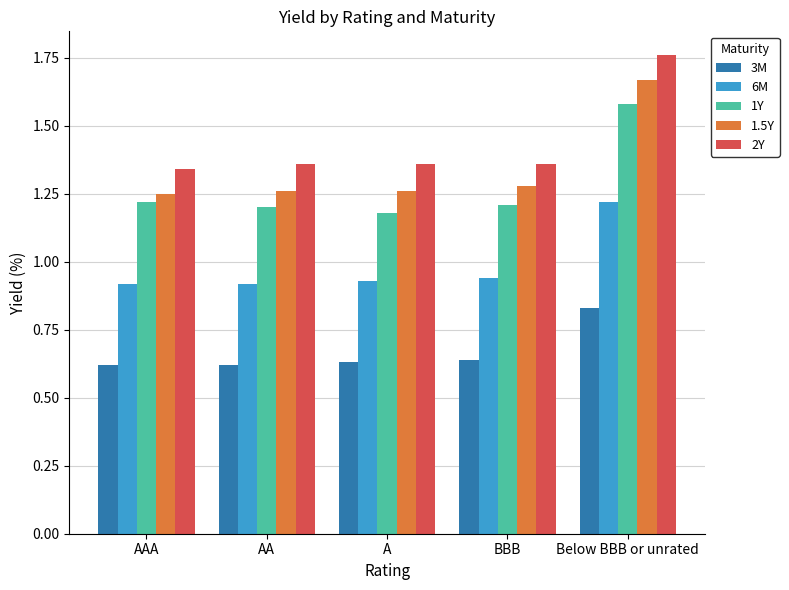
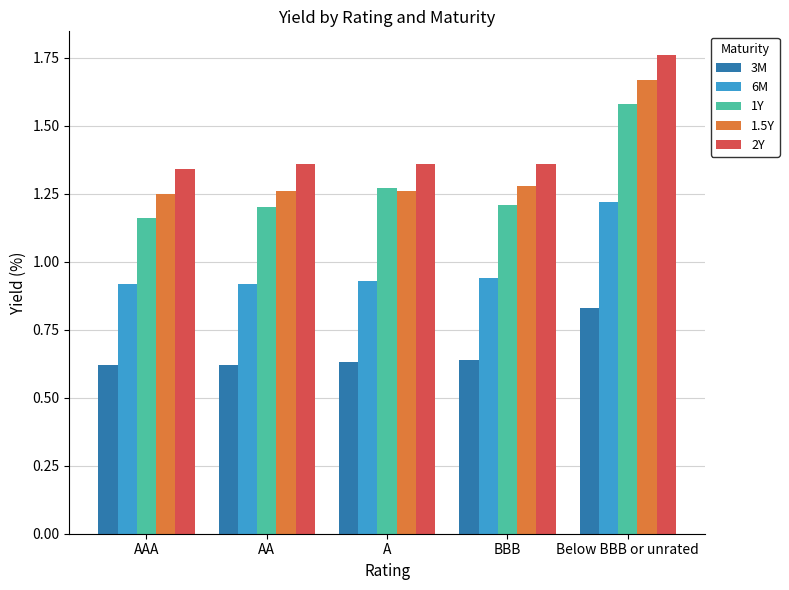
1Y, AAA: 1.22 -> 1.16
1Y, A: 1.18 -> 1.27
